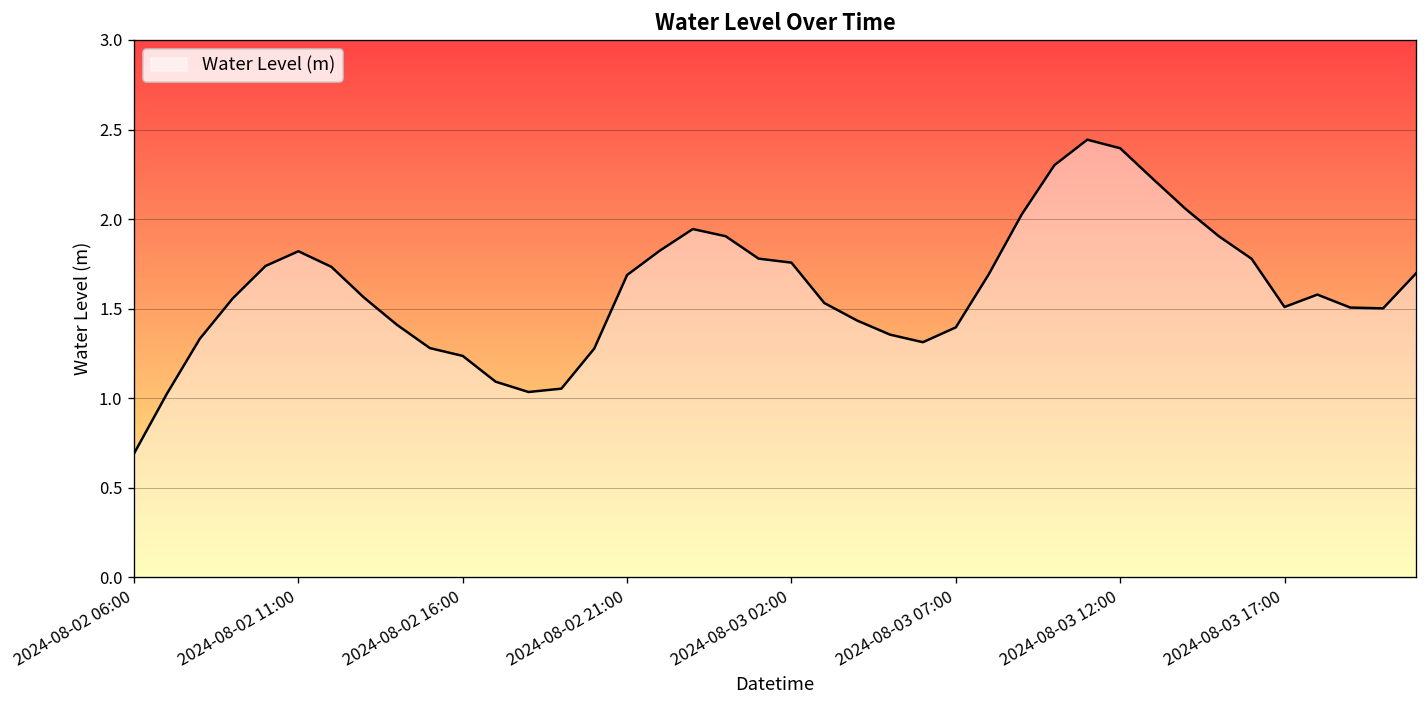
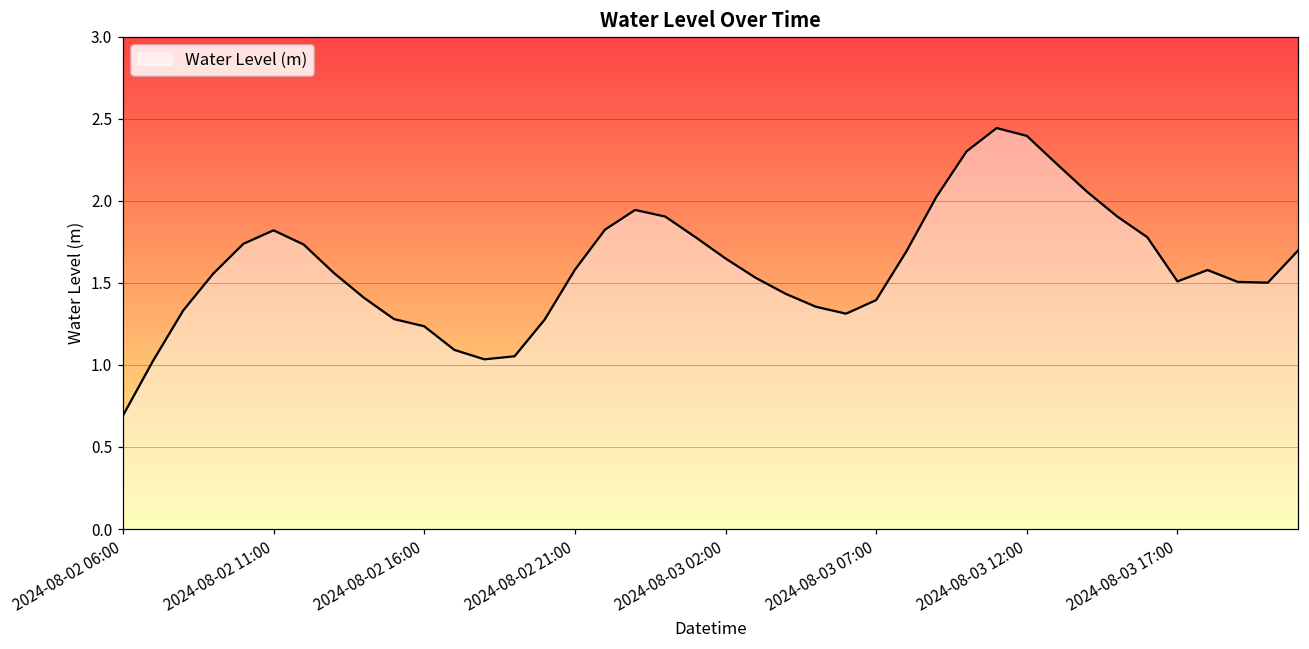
2024-08-02 21:00: 1.69 -> 1.58
2024-08-03 02:00: 1.76 -> 1.65
